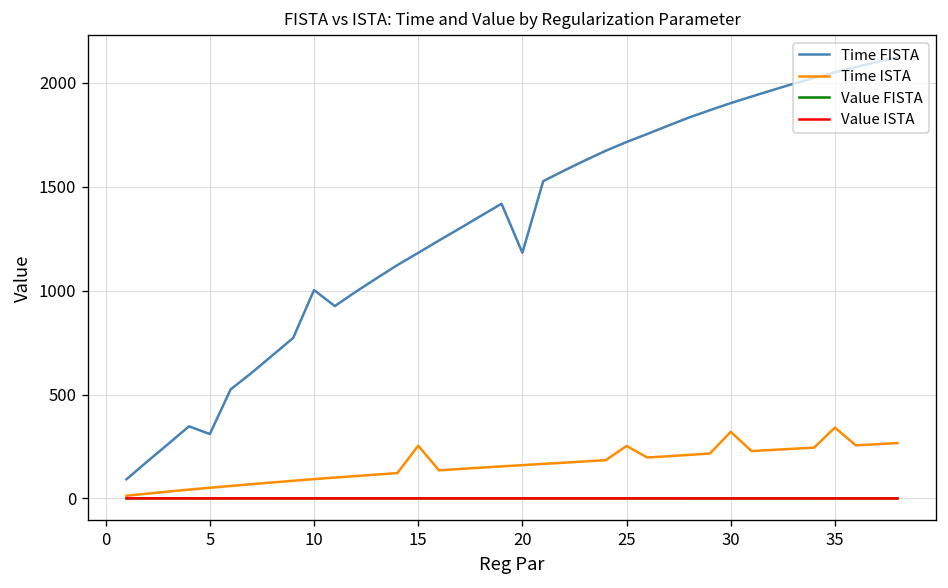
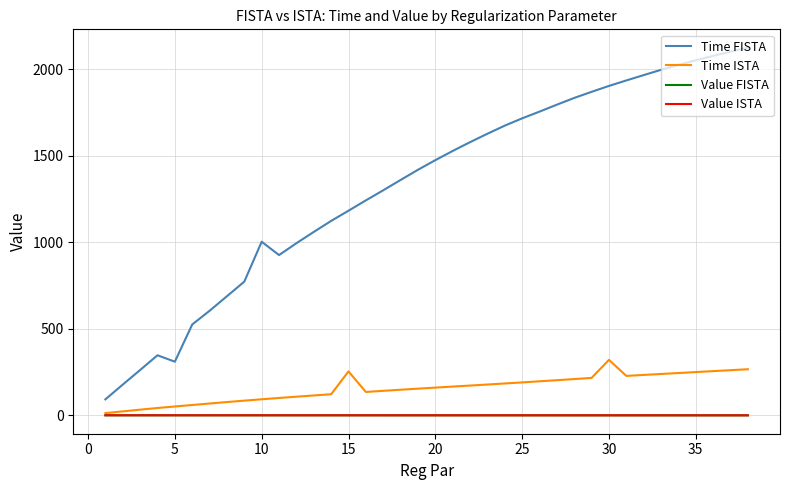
Time FISTA, 20: 1180 -> 1470
Time ISTA, 25: 250 -> 190
Time ISTA, 35: 340 -> 250
